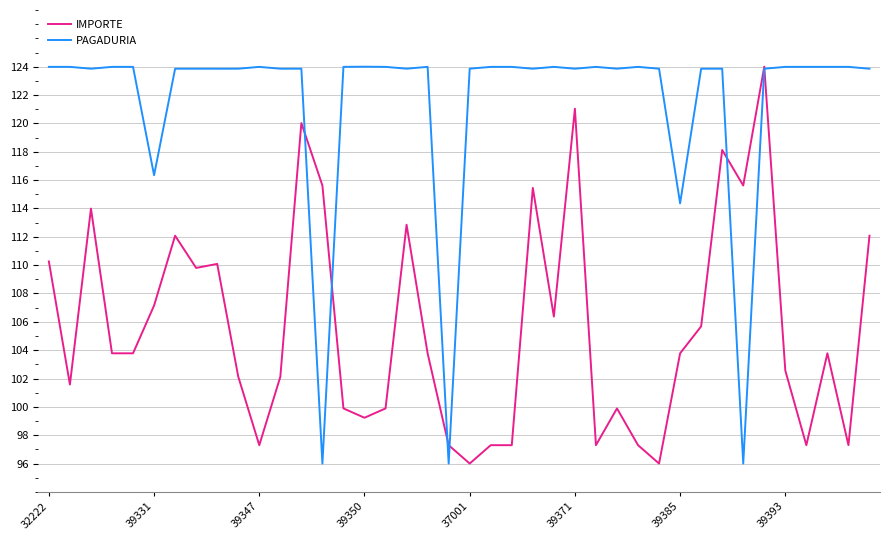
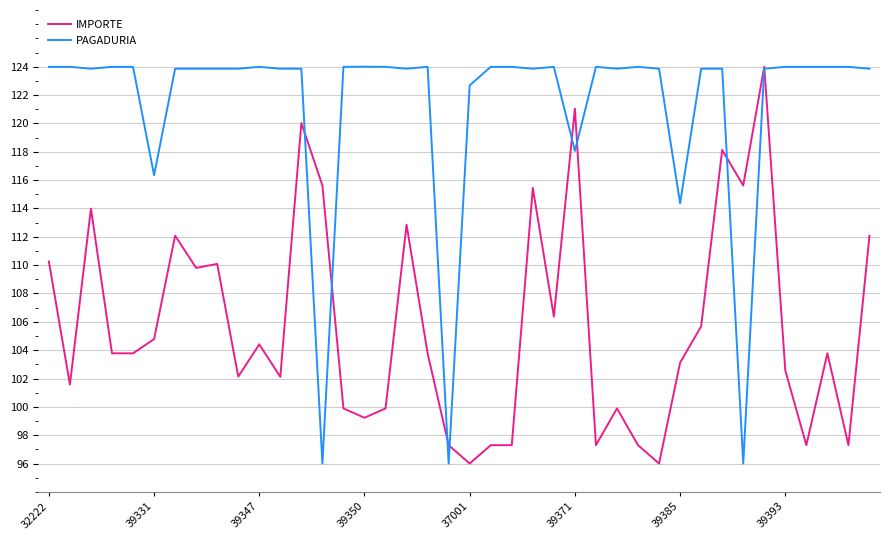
IMPORTE, 39331: 107.1 -> 104.8
IMPORTE, 39347: 97.3 -> 104.4
PAGADURIA, 37001: 123.9 -> 122.7
PAGADURIA, 39371: 123.9 -> 118.1
IMPORTE, 39385: 103.8 -> 103.1
